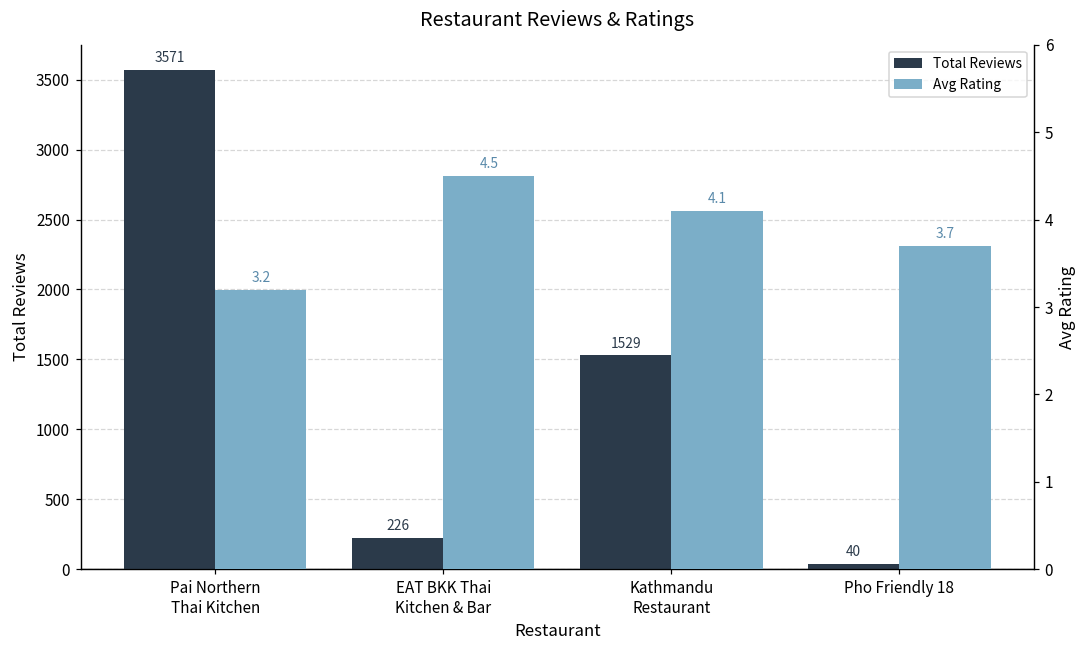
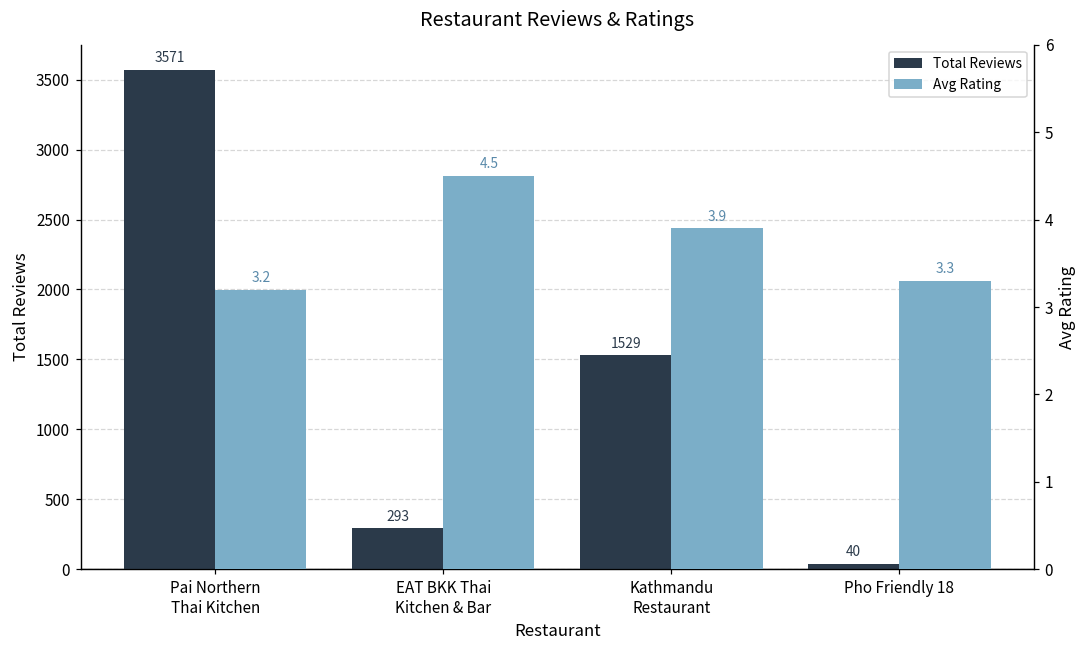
Total Reviews, EAT BKK Thai Kitchen & Bar: 226 -> 293
Avg Rating, Kathmandu Restaurant: 4.1 -> 3.9
Avg Rating, Pho Friendly 18: 3.7 -> 3.3
